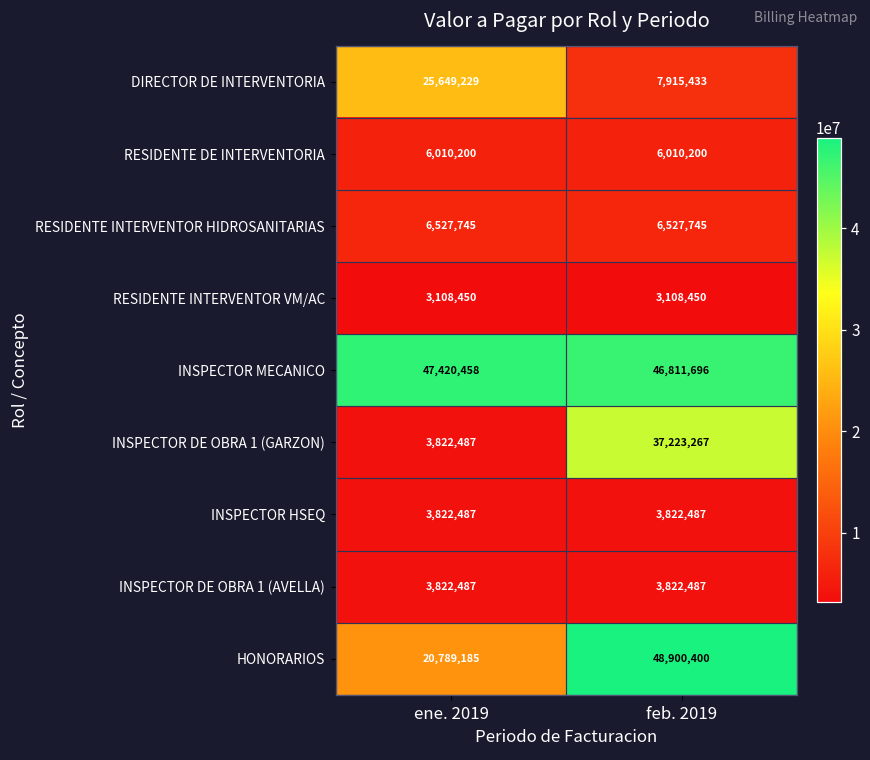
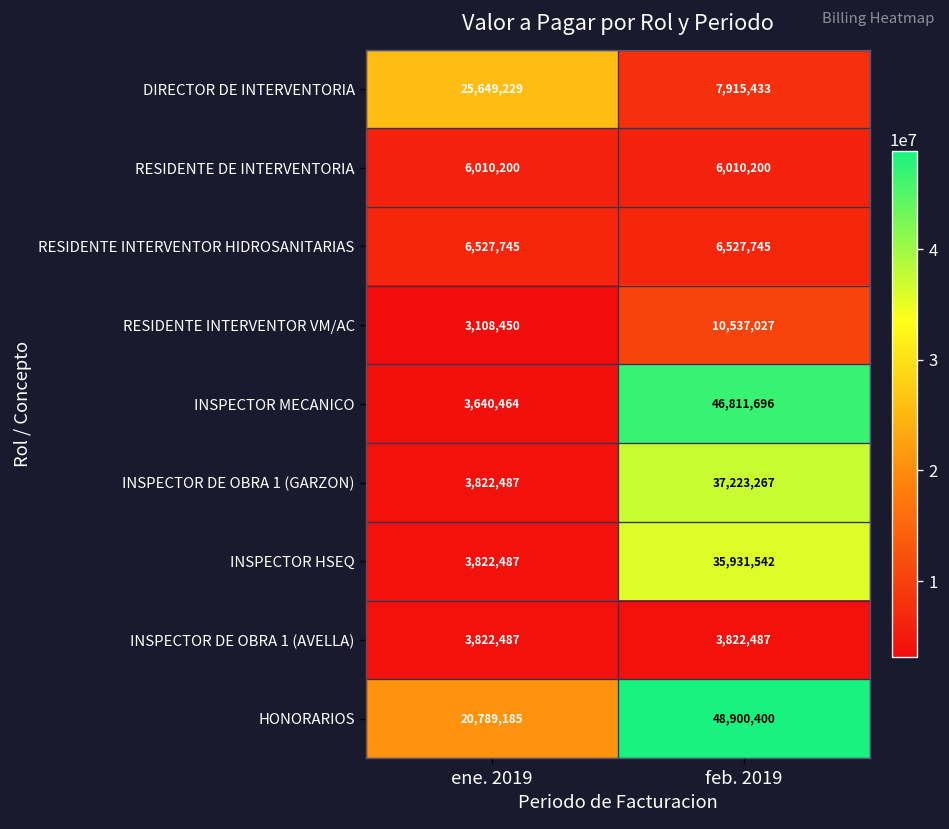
RESIDENTE INTERVENTOR VM/AC, feb. 2019: 3,108,450 -> 10,537,027
INSPECTOR MECANICO, ene. 2019: 47,420,458 -> 3,640,464
INSPECTOR HSEQ, feb. 2019: 3,822,487 -> 35,931,542
